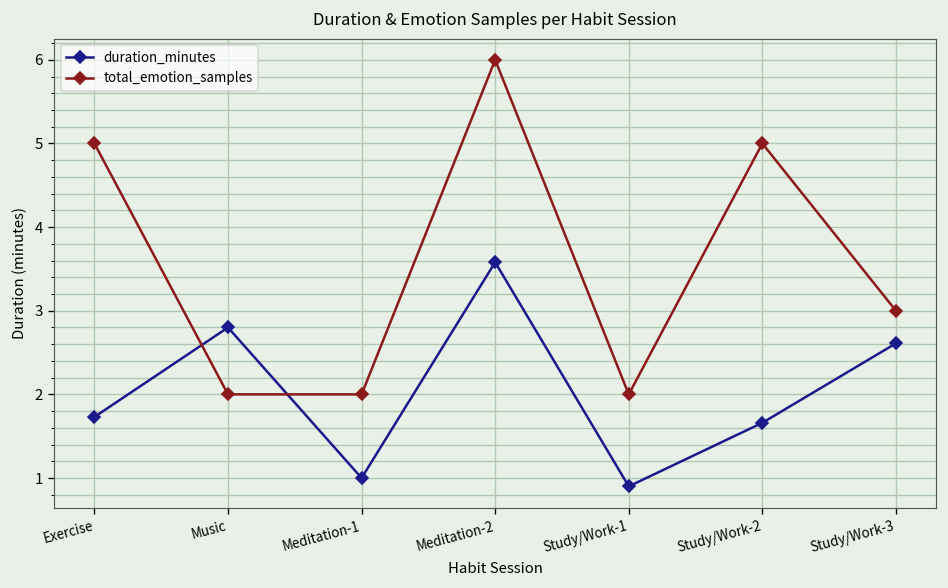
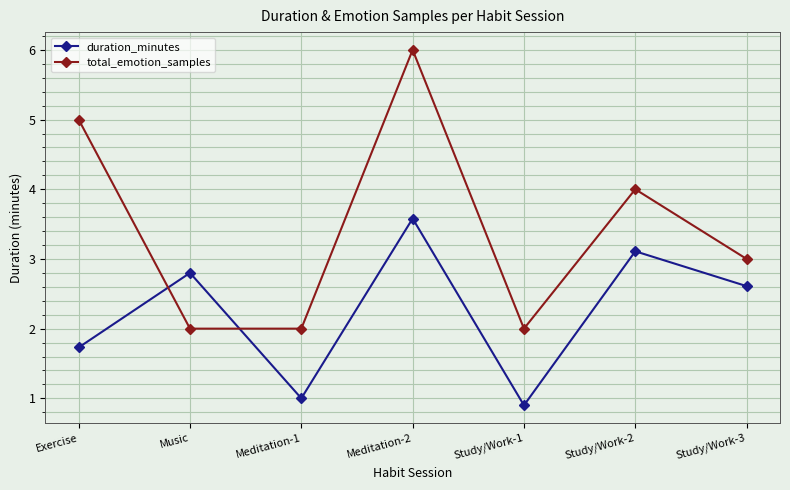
duration_minutes, Study/Work-2: 1.7 -> 3.1
total_emotion_samples, Study/Work-2: 5 -> 4
